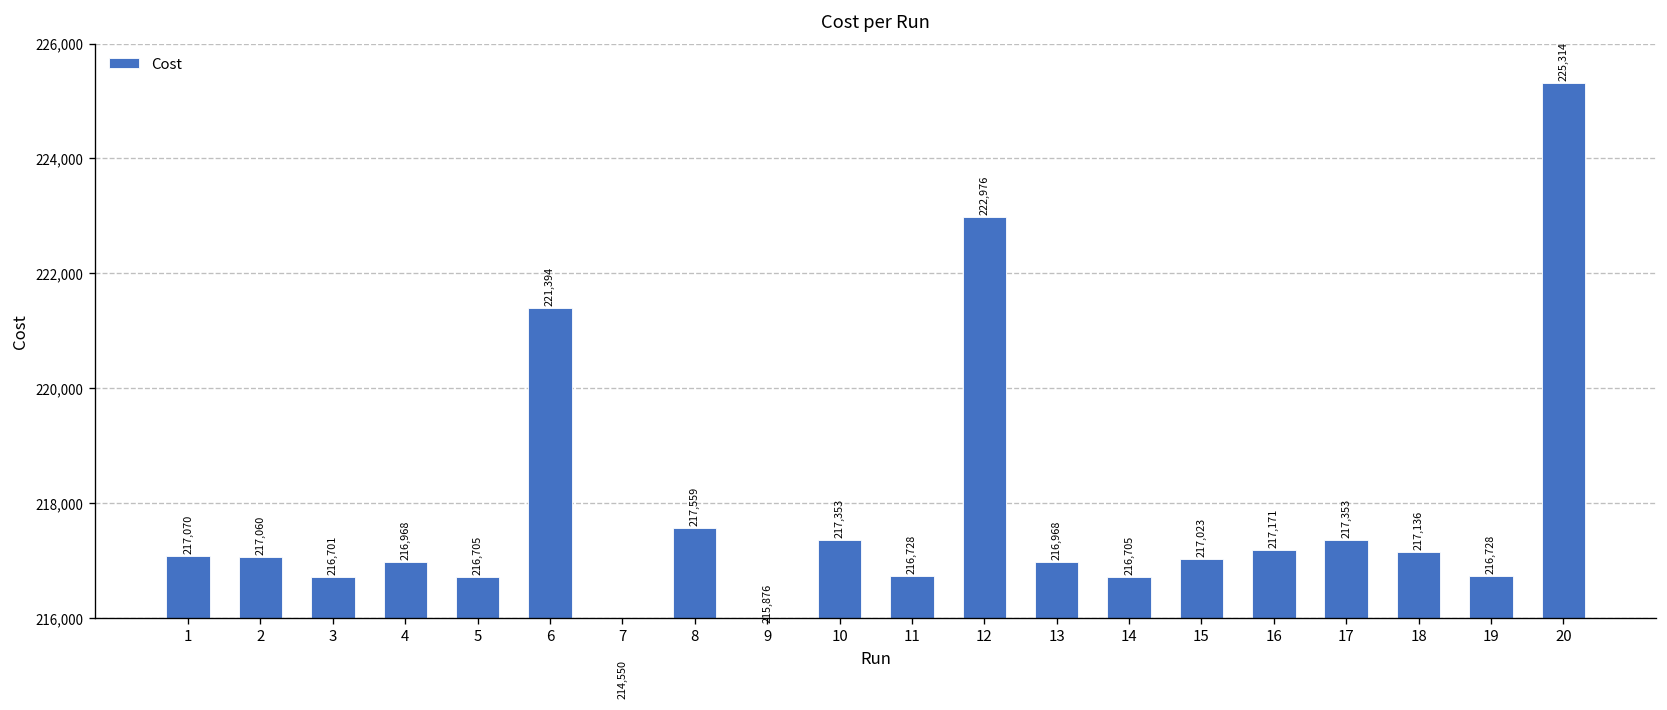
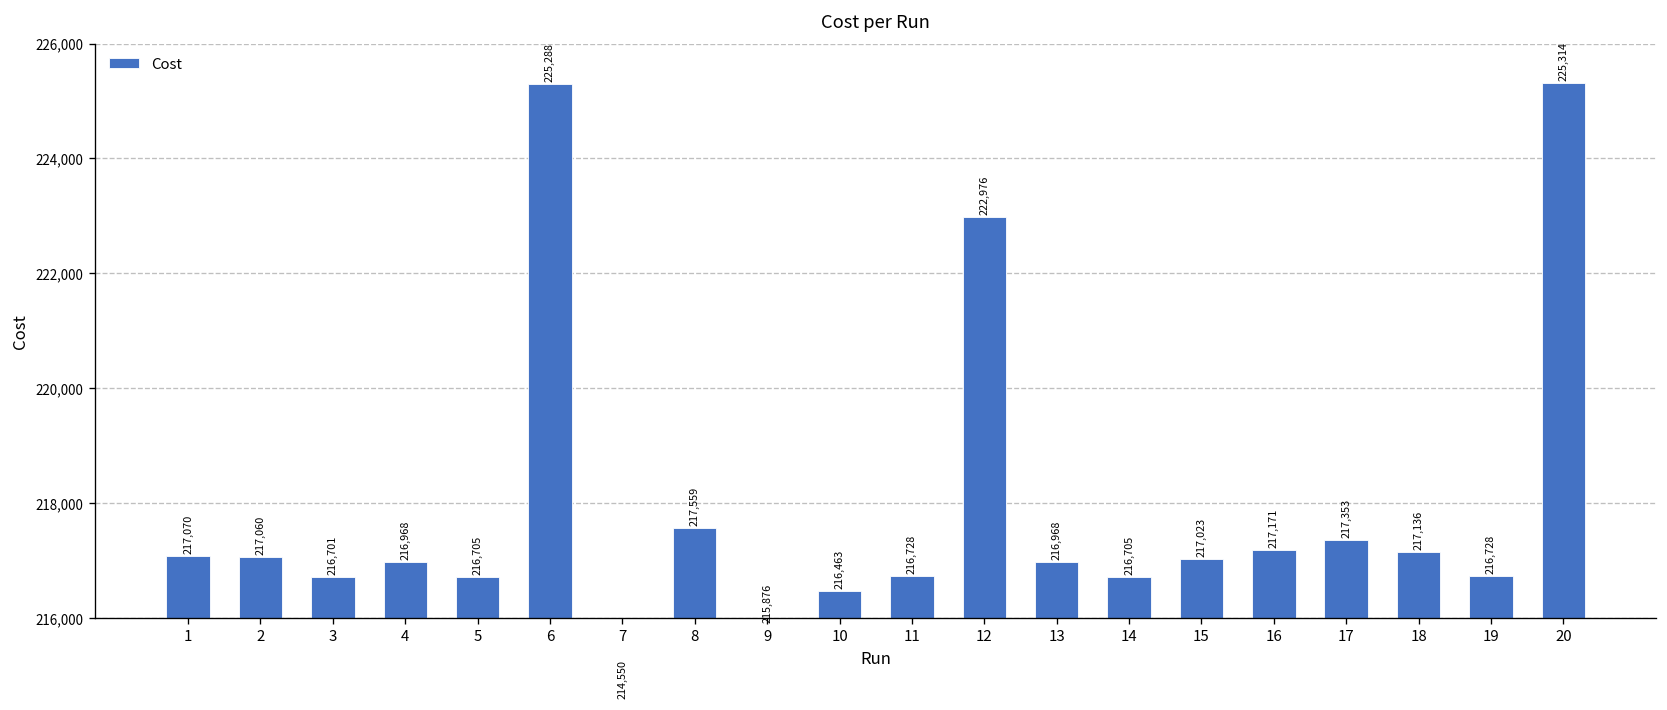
6: 221,394 -> 225,288
10: 217,353 -> 216,463
